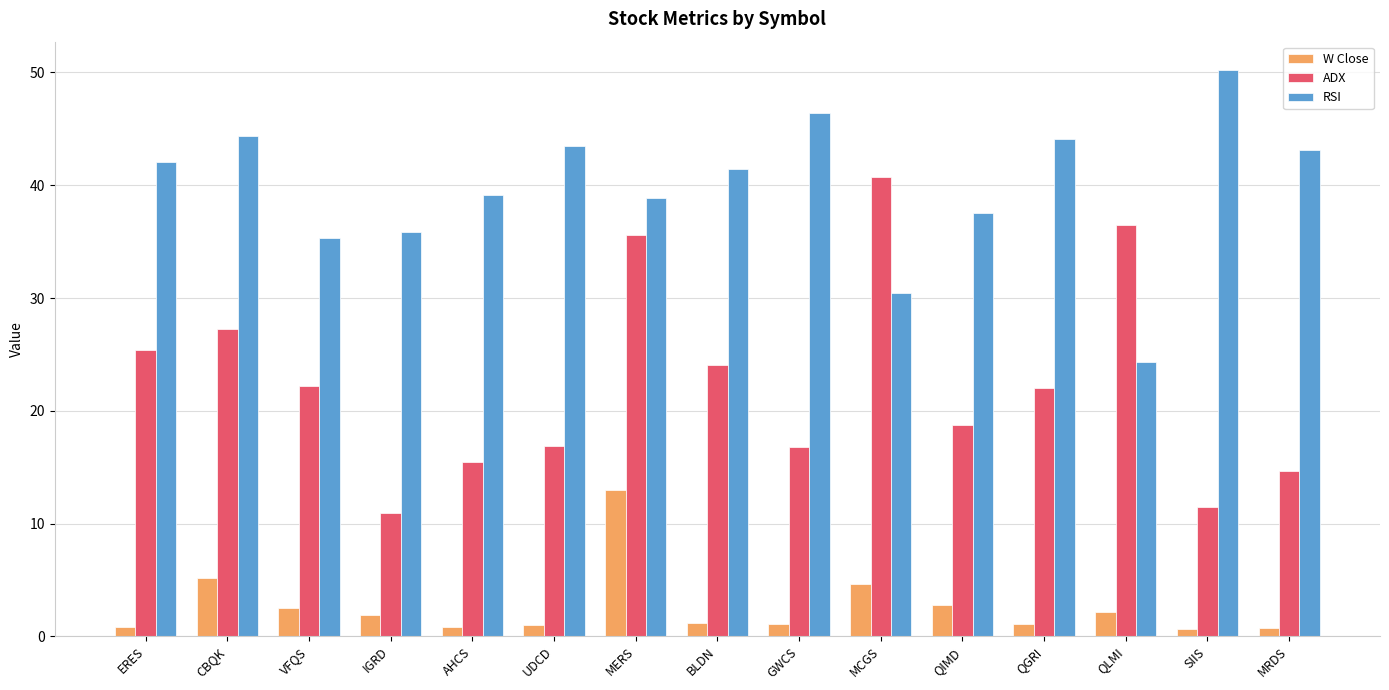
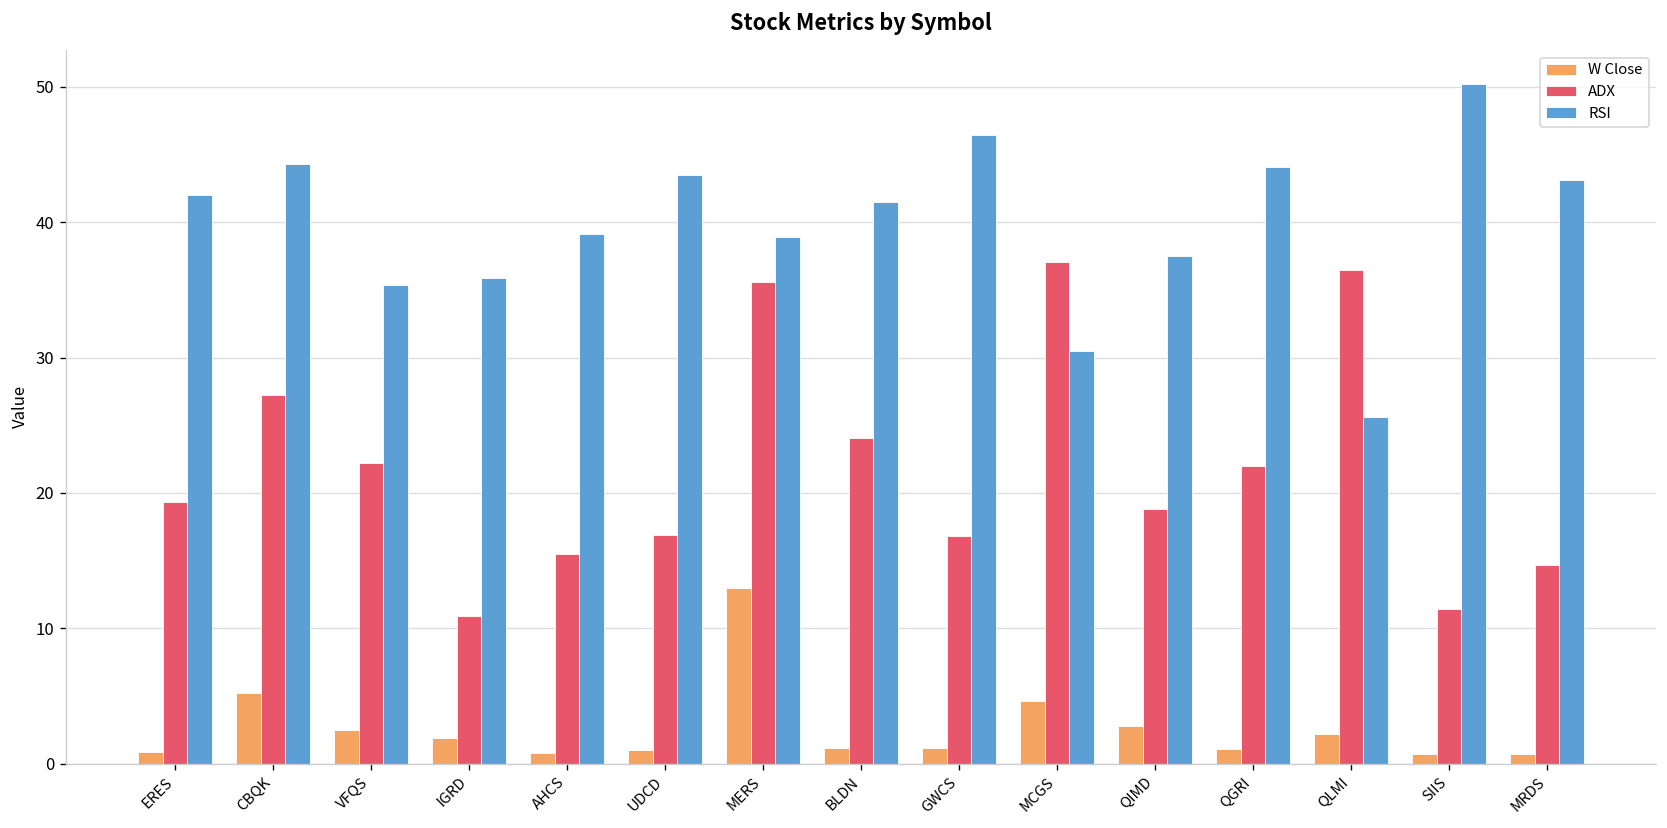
ADX, ERES: 25.3 -> 19.3
ADX, MCGS: 40.7 -> 37.0
RSI, QLMI: 24.3 -> 25.6
